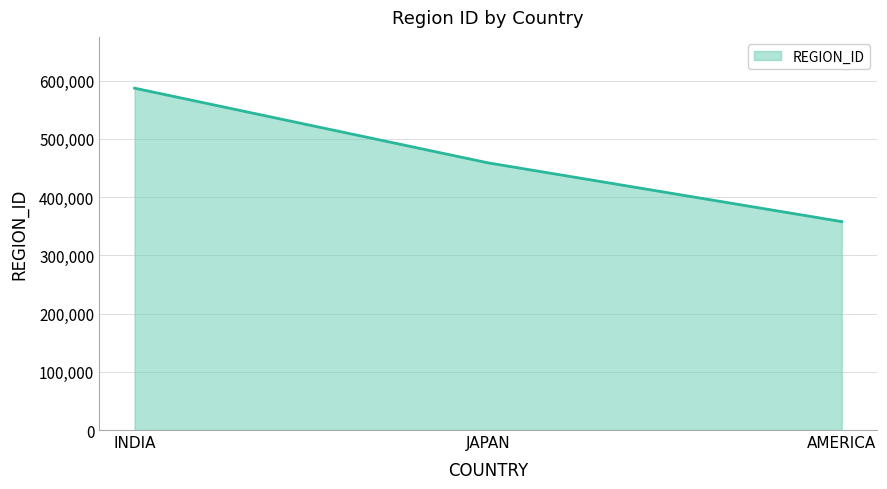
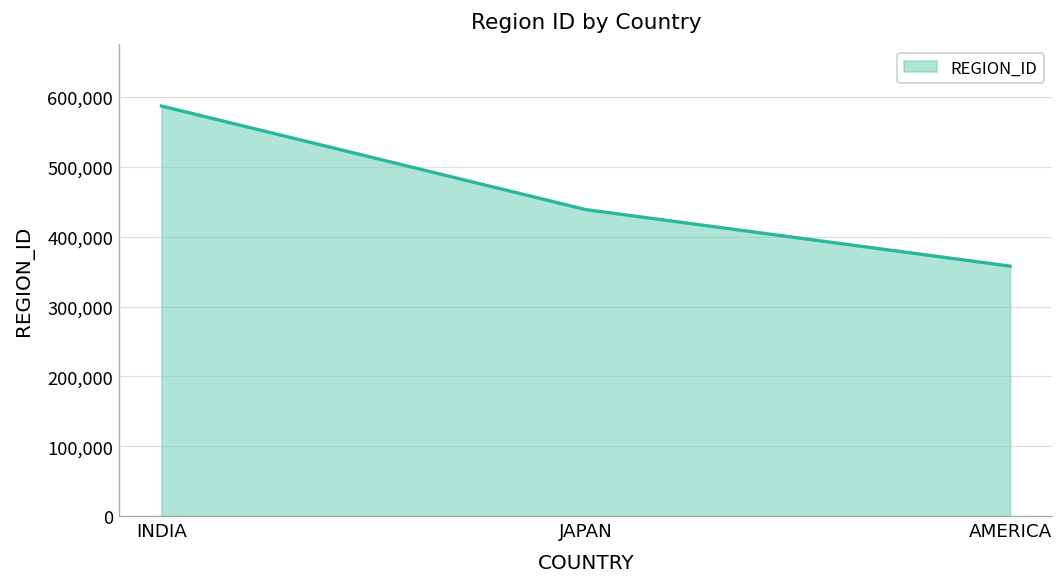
JAPAN: 460,000 -> 440,000
